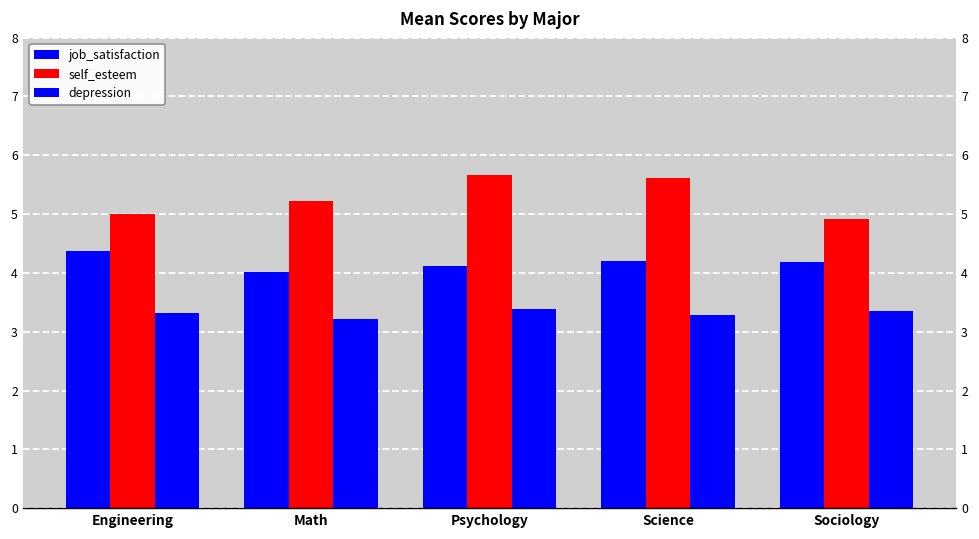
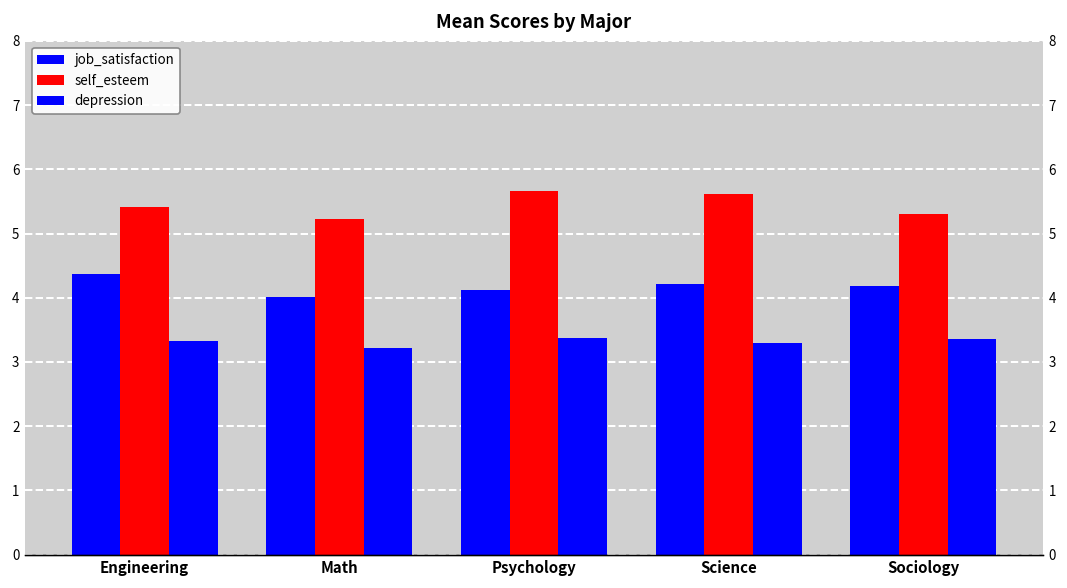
self_esteem, Engineering: 5.0 -> 5.4
self_esteem, Sociology: 4.9 -> 5.3
